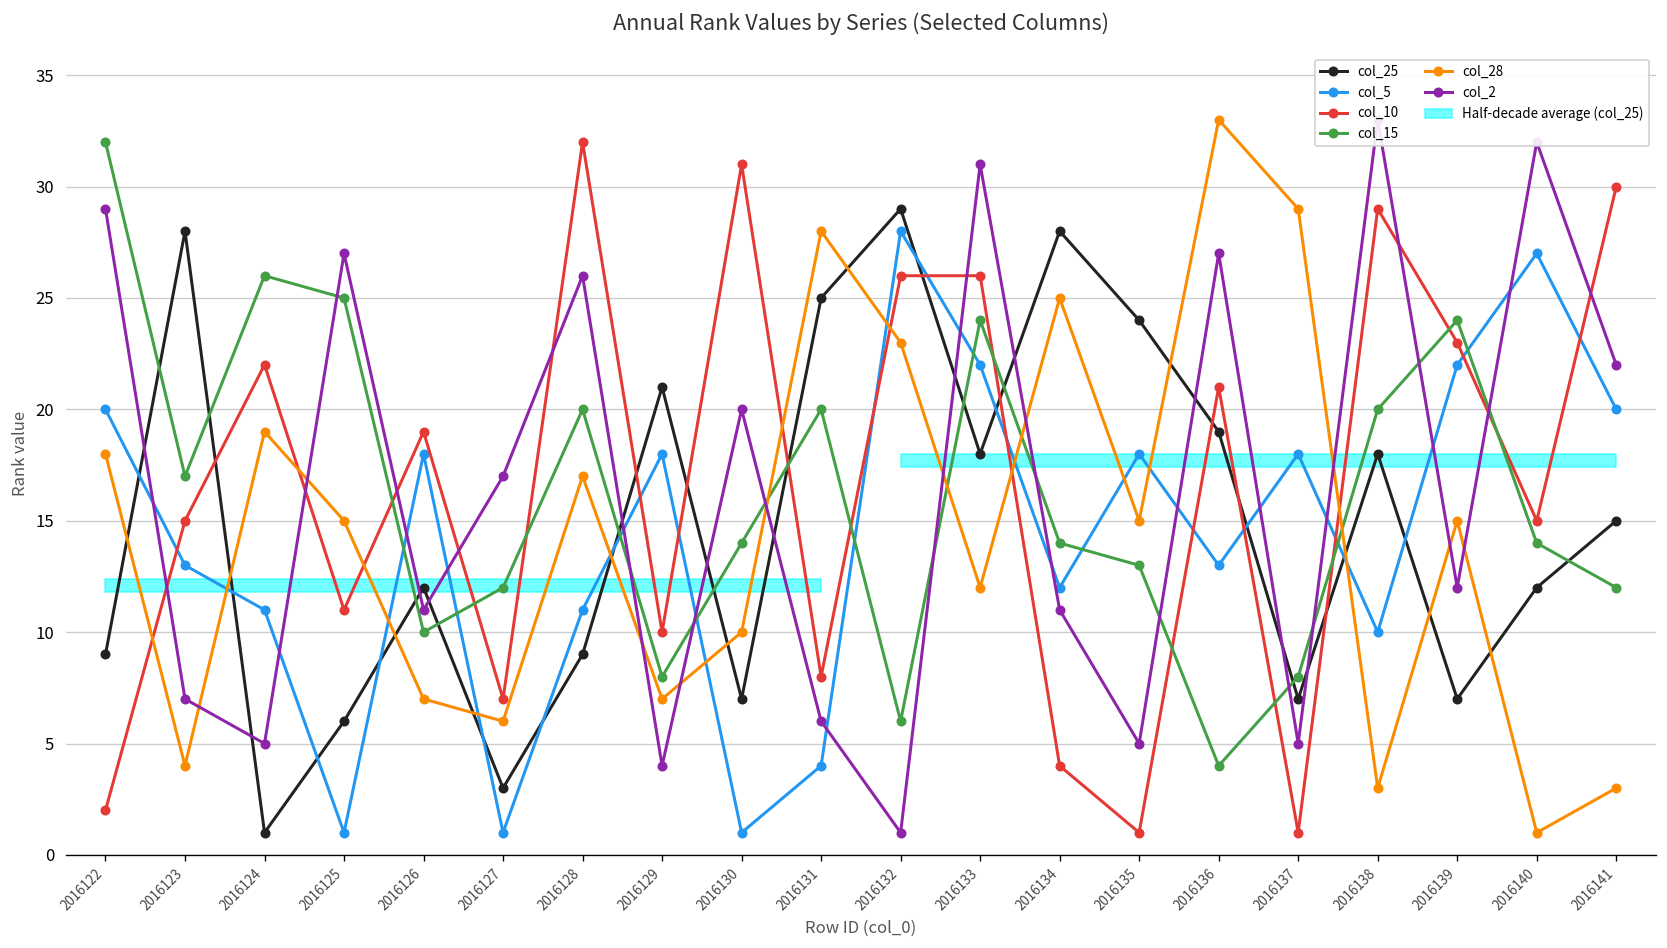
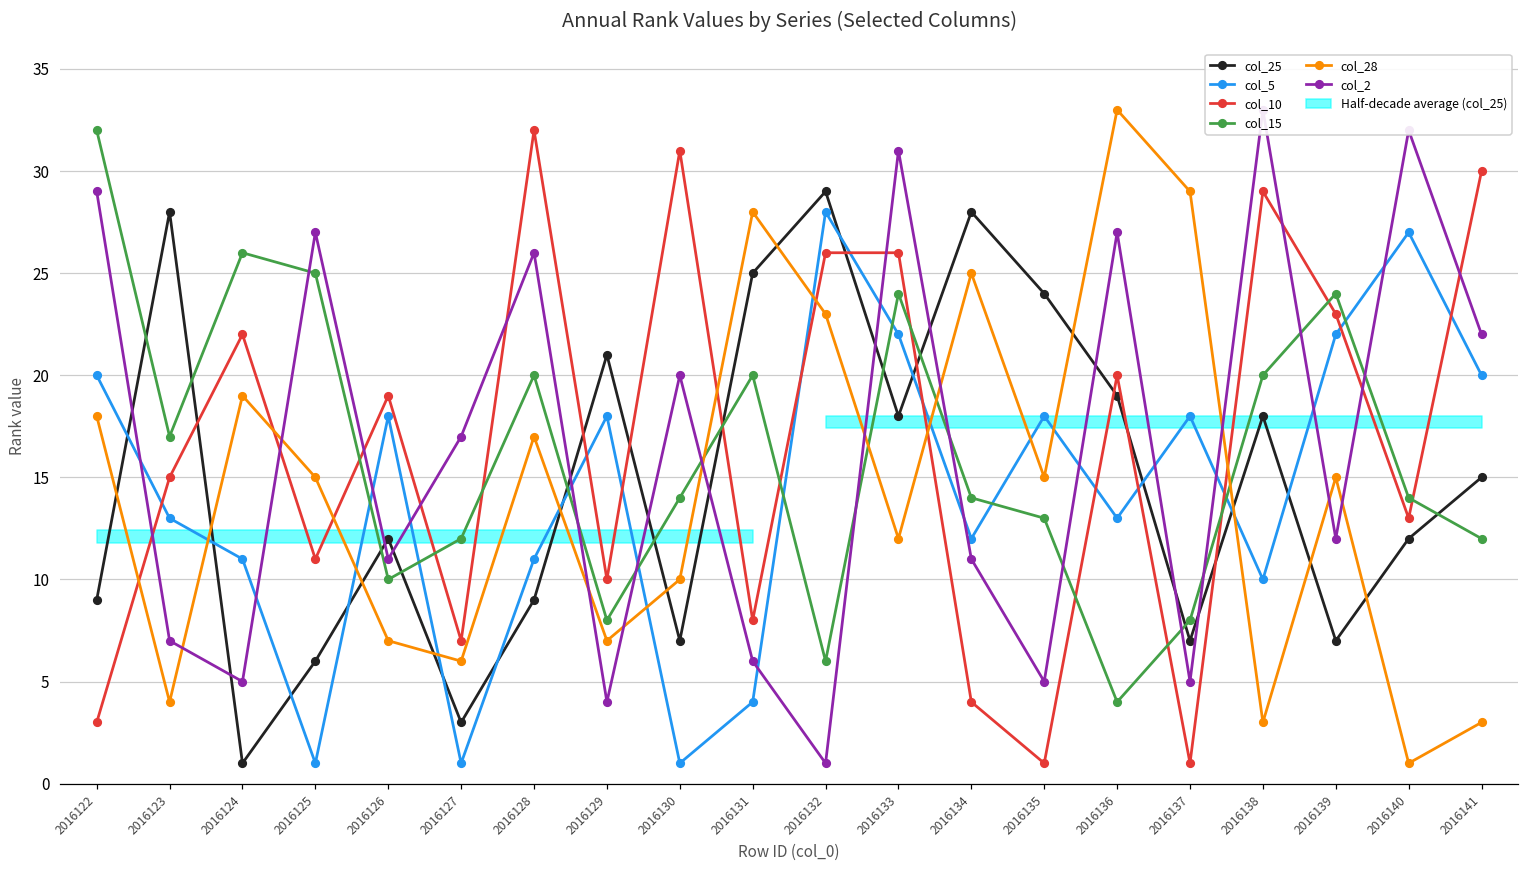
col_10, 2016122: 2 -> 3
col_10, 2016136: 21 -> 20
col_10, 2016140: 15 -> 13
